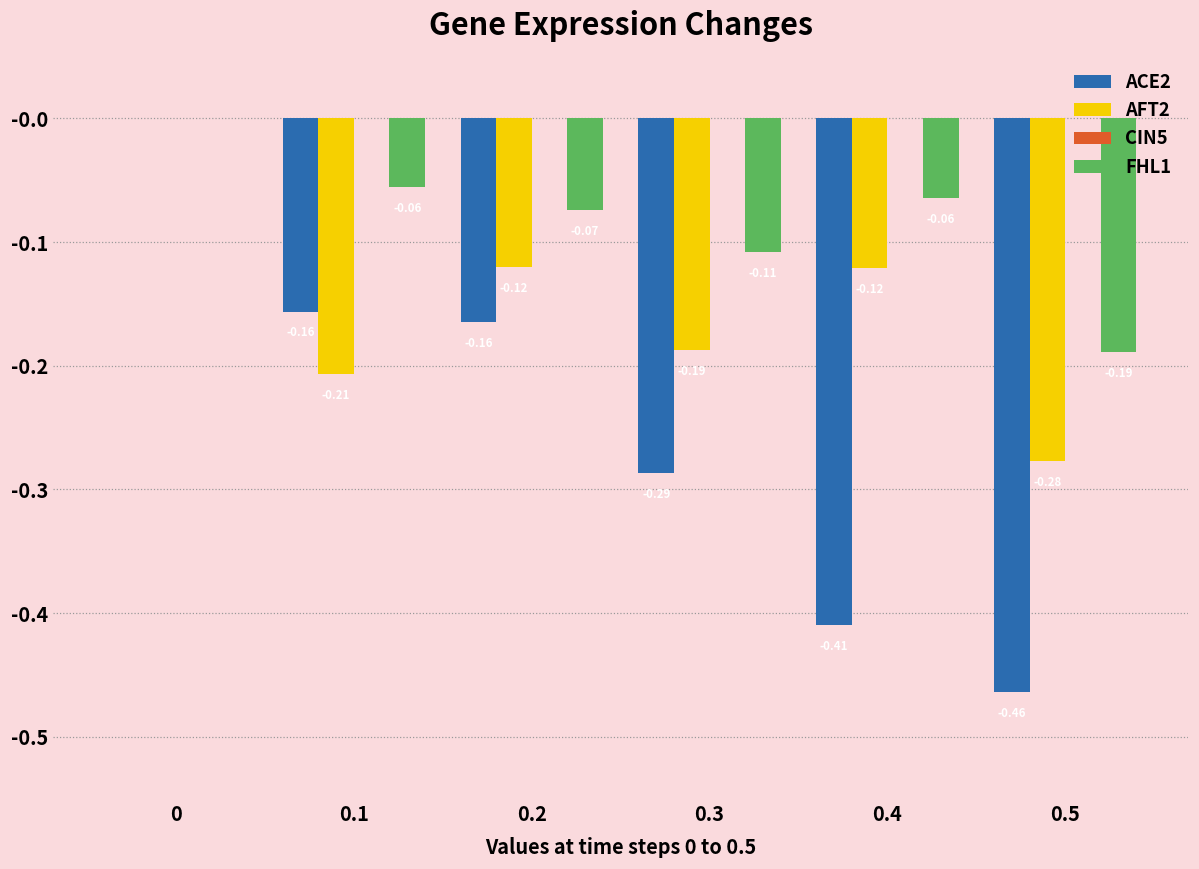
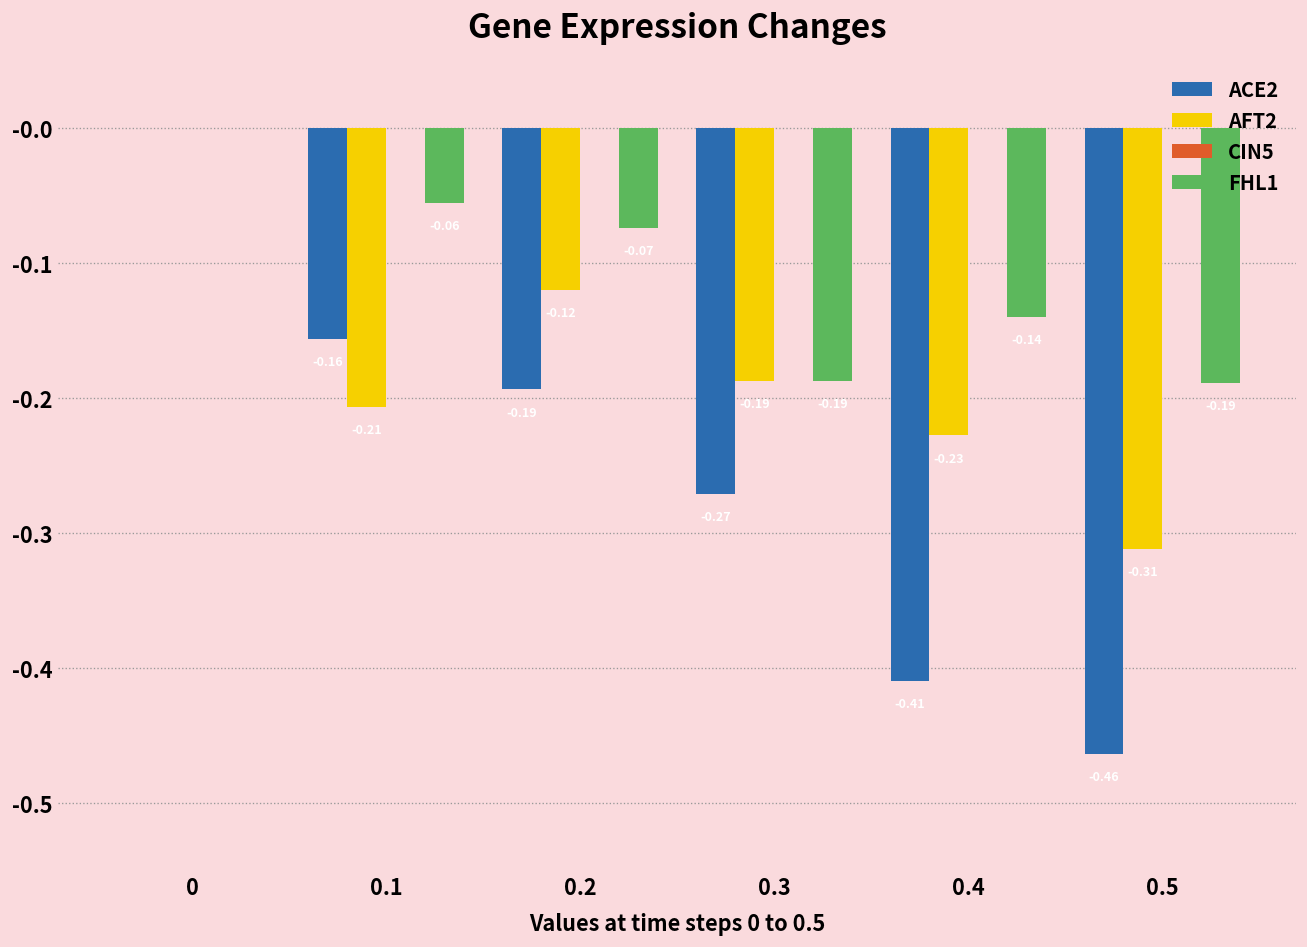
ACE2, 0.2: -0.164 -> -0.194
ACE2, 0.3: -0.286 -> -0.271
FHL1, 0.3: -0.108 -> -0.187
AFT2, 0.4: -0.121 -> -0.228
FHL1, 0.4: -0.064 -> -0.140
AFT2, 0.5: -0.277 -> -0.312
